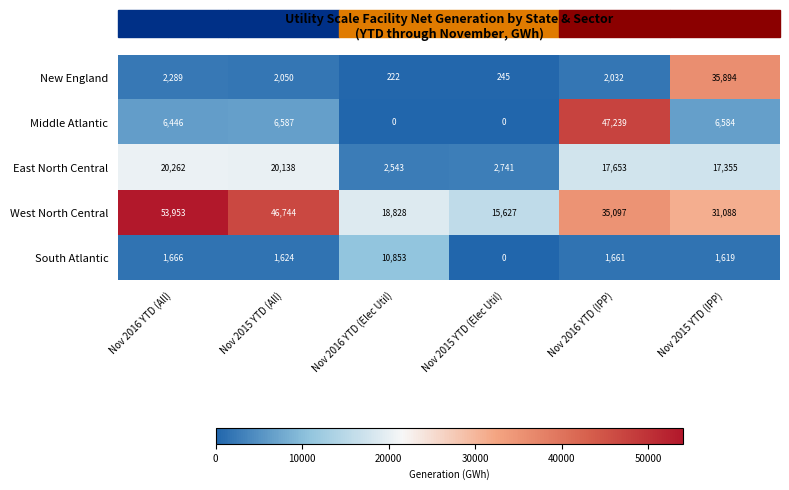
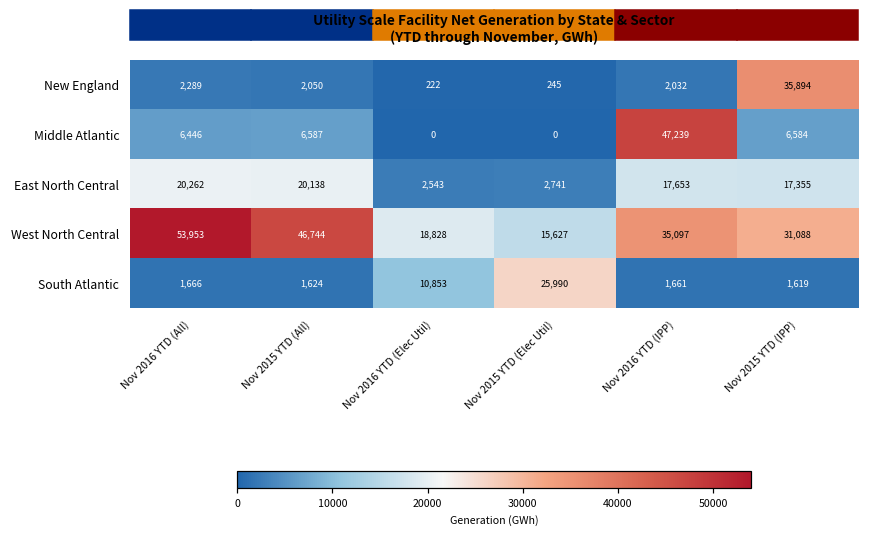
South Atlantic, Nov 2015 YTD (Elec Util): 0 -> 25,990
